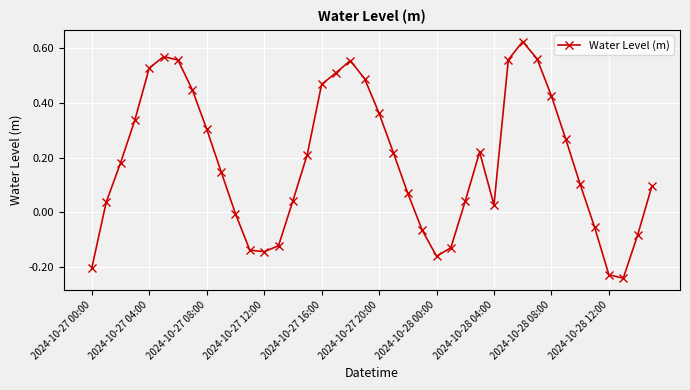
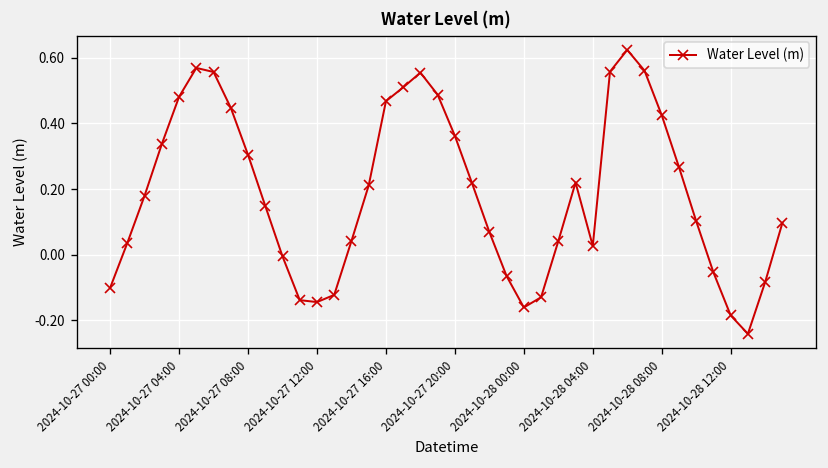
2024-10-27 00:00: -0.20 -> -0.10
2024-10-27 04:00: 0.53 -> 0.48
2024-10-28 12:00: -0.23 -> -0.18
